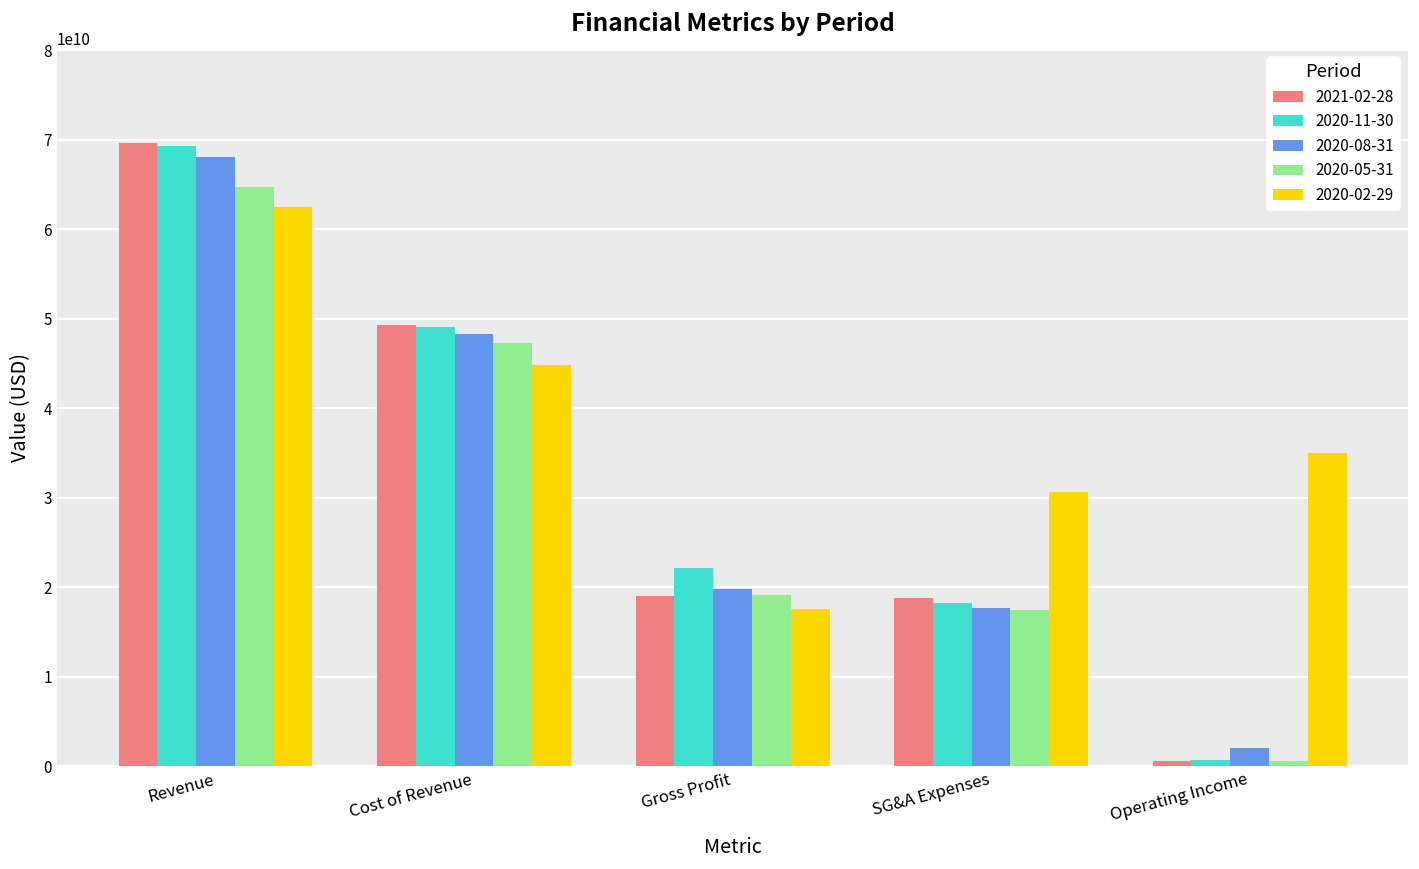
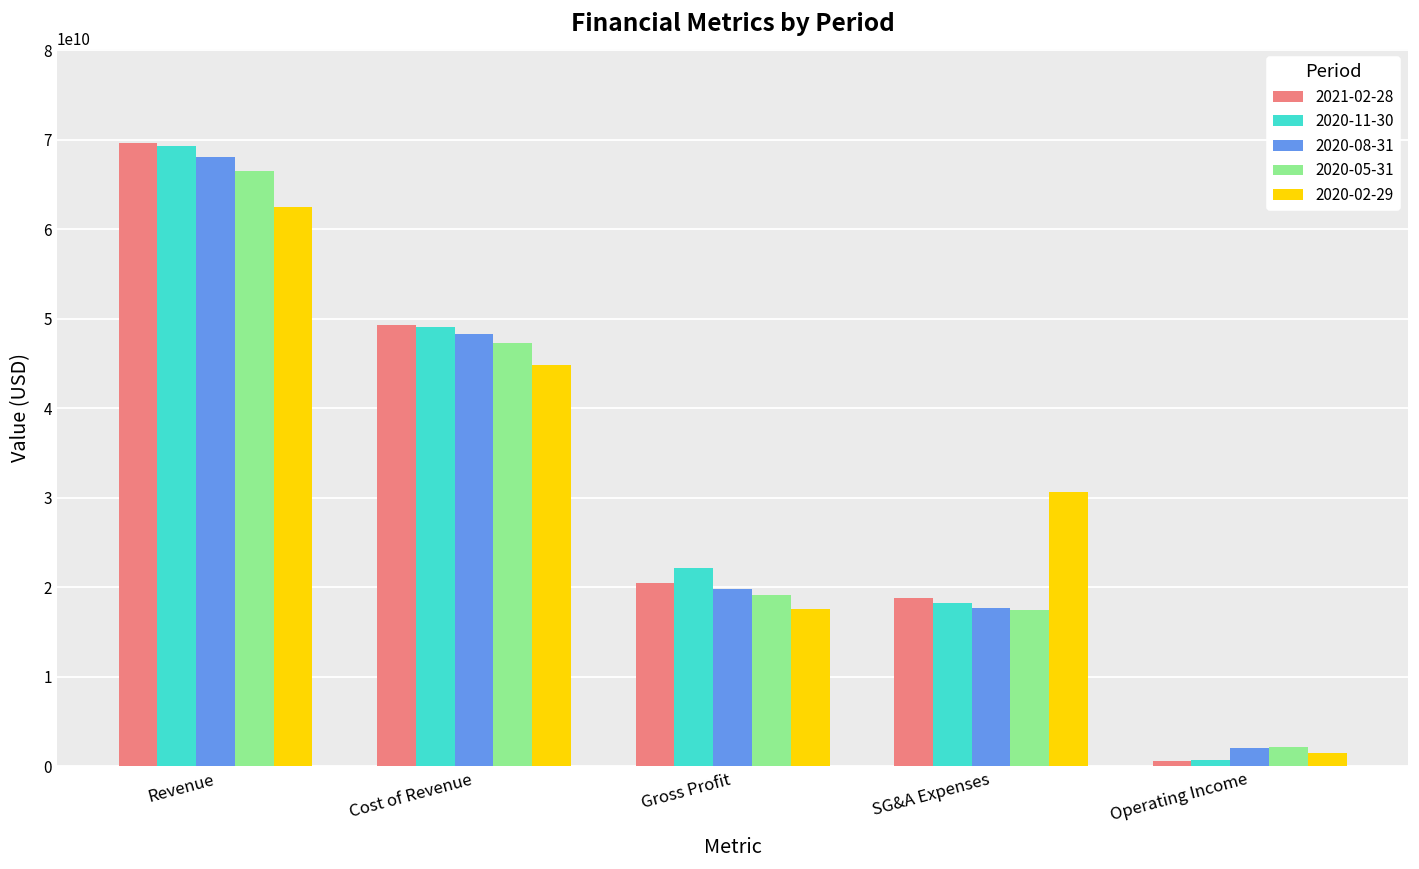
2020-05-31, Revenue: 65000000000 -> 66000000000
2021-02-28, Gross Profit: 19000000000 -> 20000000000
2020-05-31, Operating Income: 1000000000 -> 2000000000
2020-02-29, Operating Income: 35000000000 -> 1000000000
